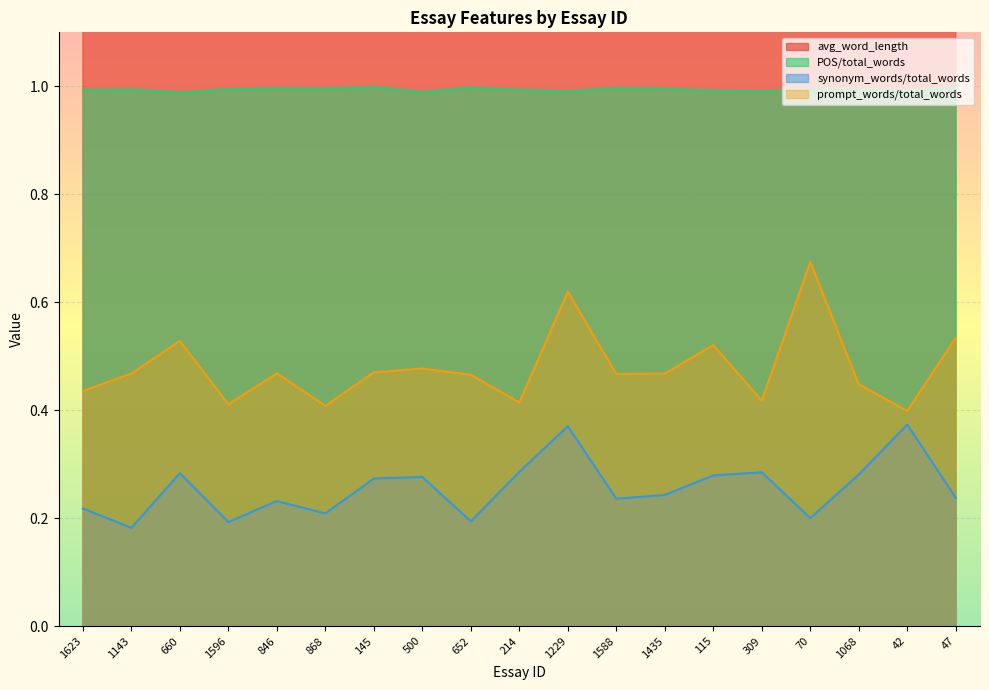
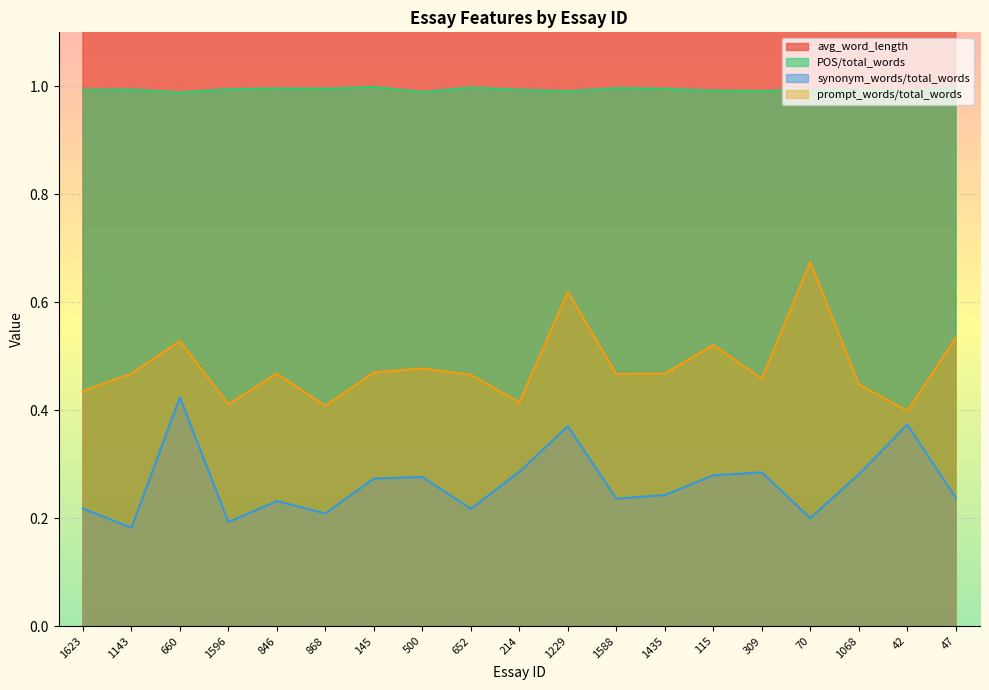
synonym_words/total_words, 660: 0.28 -> 0.42
synonym_words/total_words, 652: 0.19 -> 0.22
prompt_words/total_words, 309: 0.42 -> 0.46
